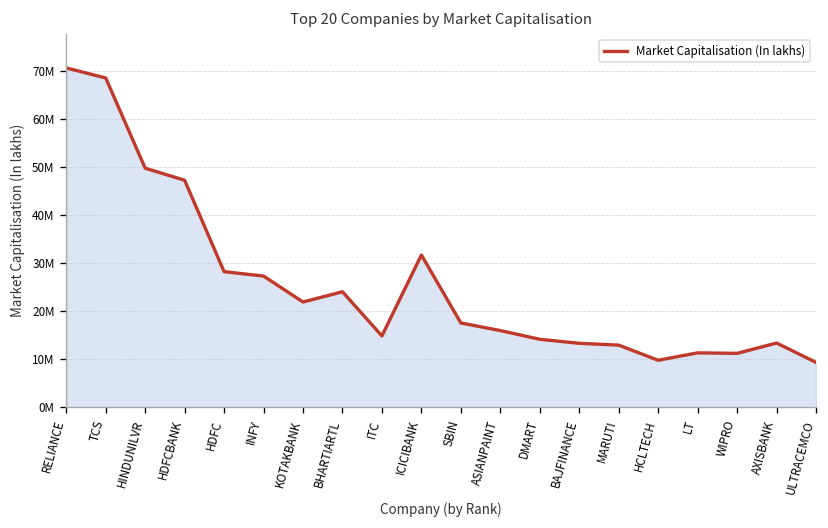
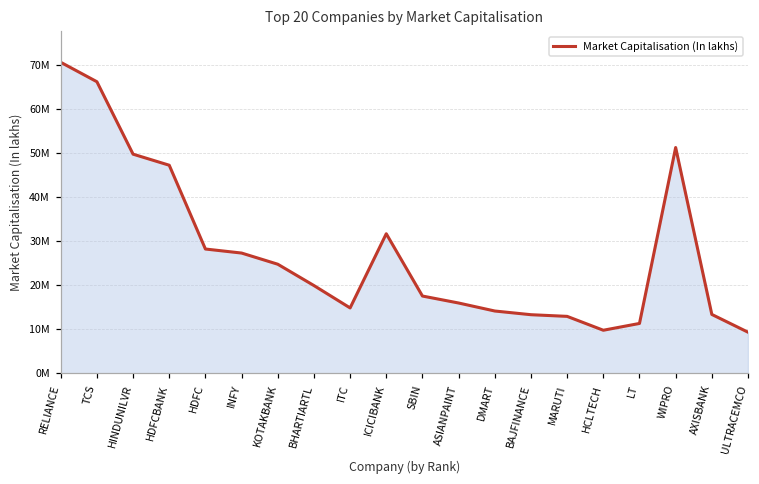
TCS: 69000000 -> 66000000
KOTAKBANK: 22000000 -> 25000000
BHARTIARTL: 24000000 -> 20000000
WIPRO: 11000000 -> 51000000
